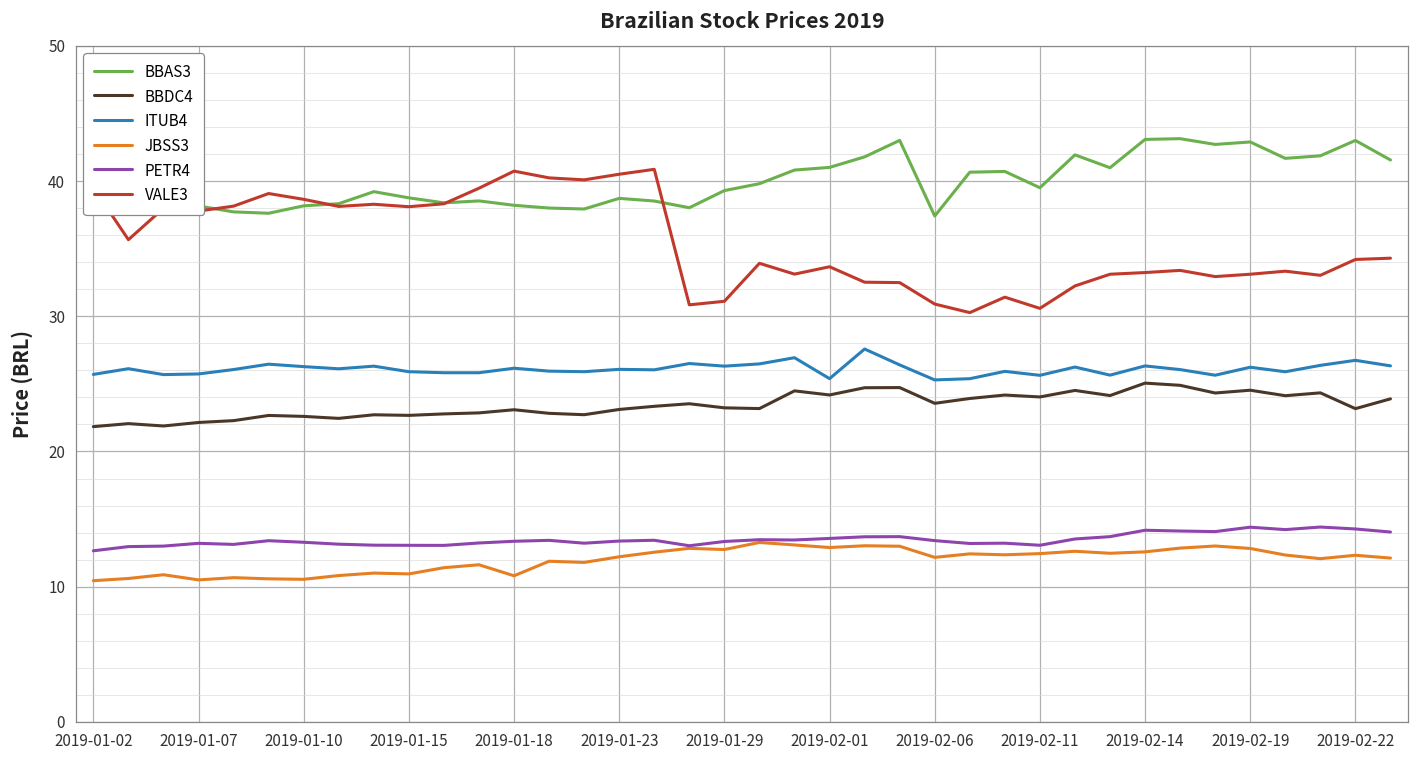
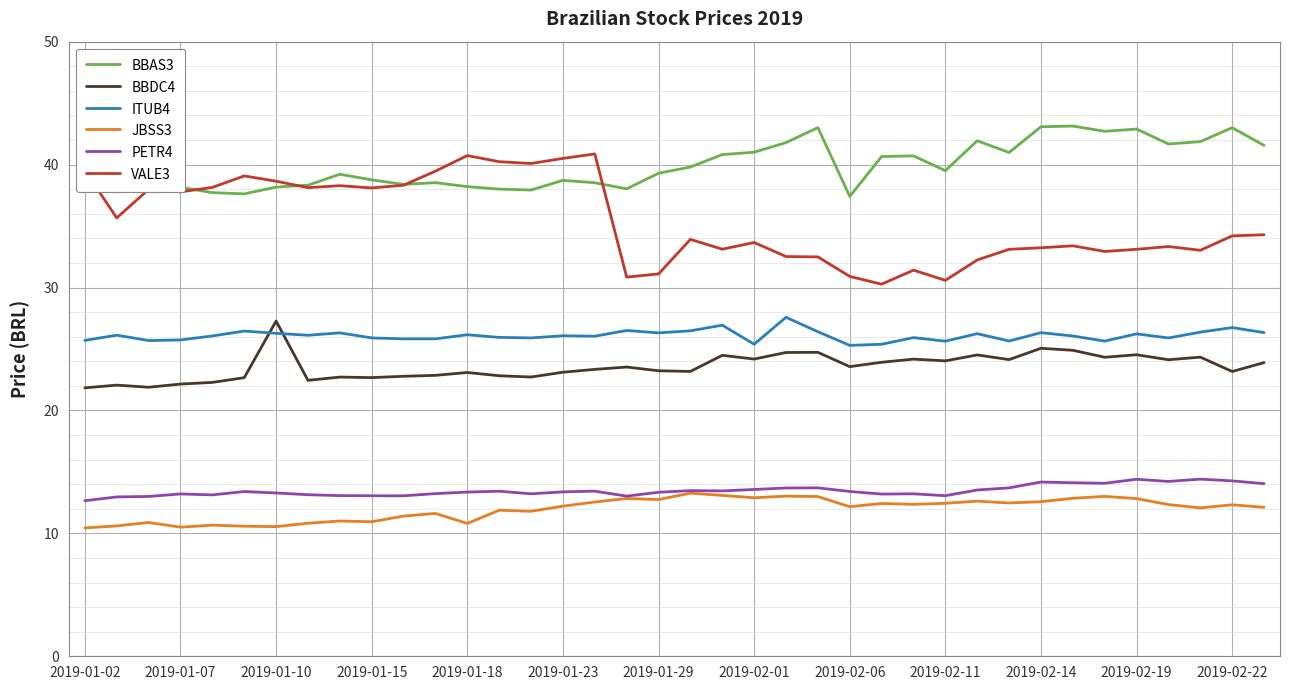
BBDC4, 2019-01-10: 22.6 -> 27.3
